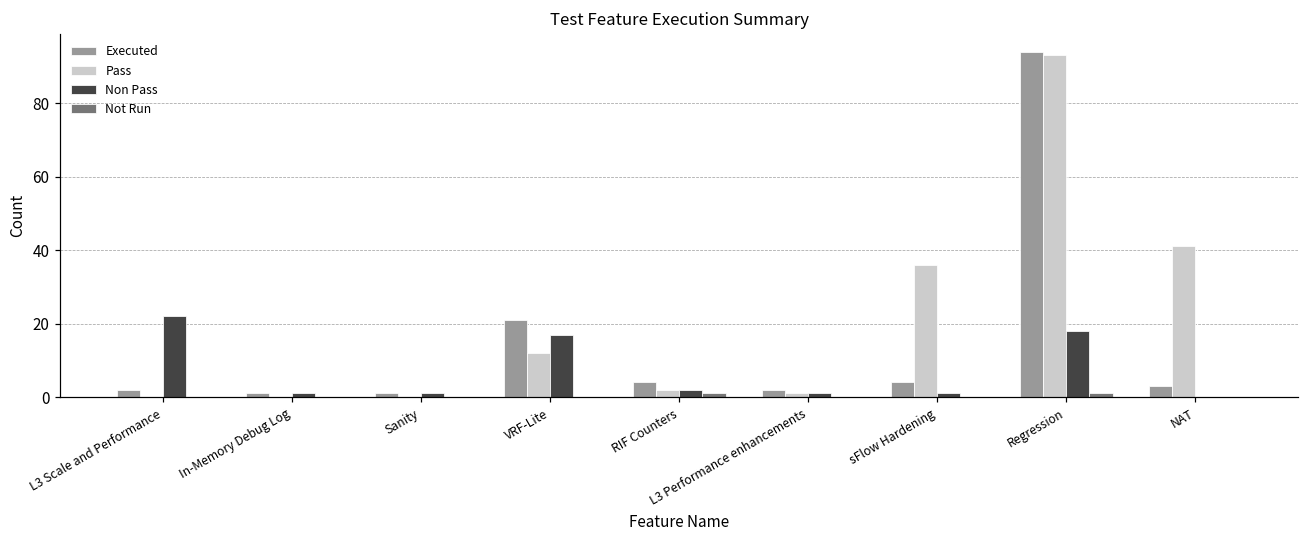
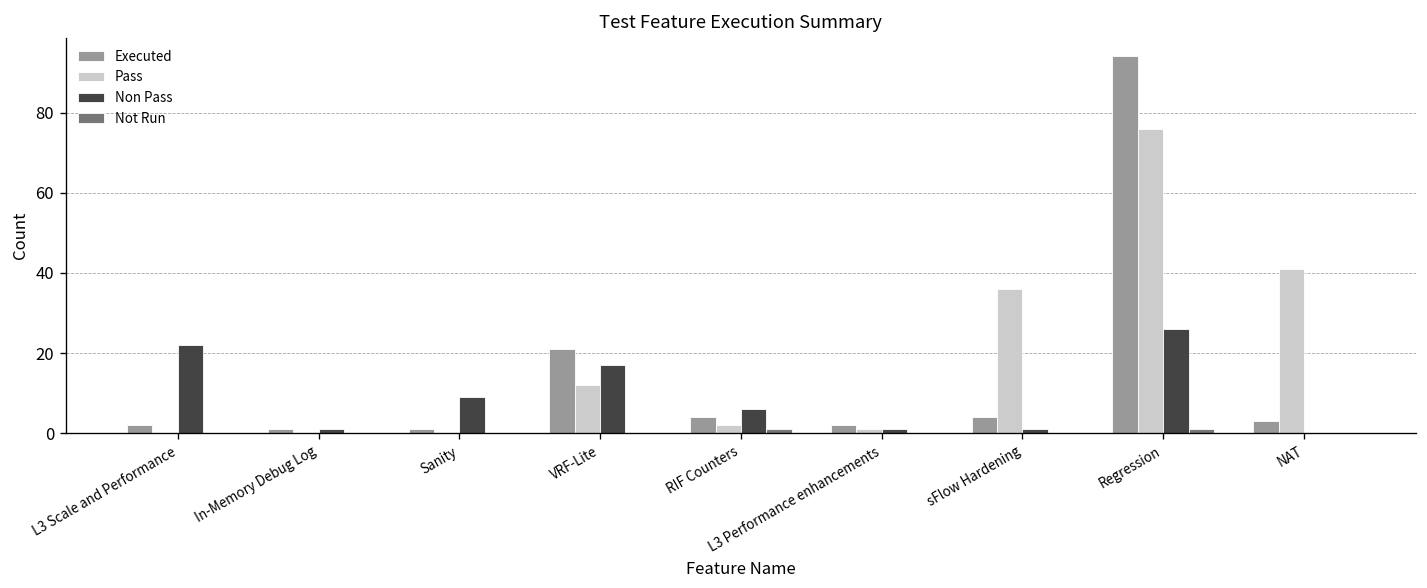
Non Pass, Sanity: 1 -> 9
Non Pass, RIF Counters: 2 -> 6
Pass, Regression: 93 -> 76
Non Pass, Regression: 18 -> 26
